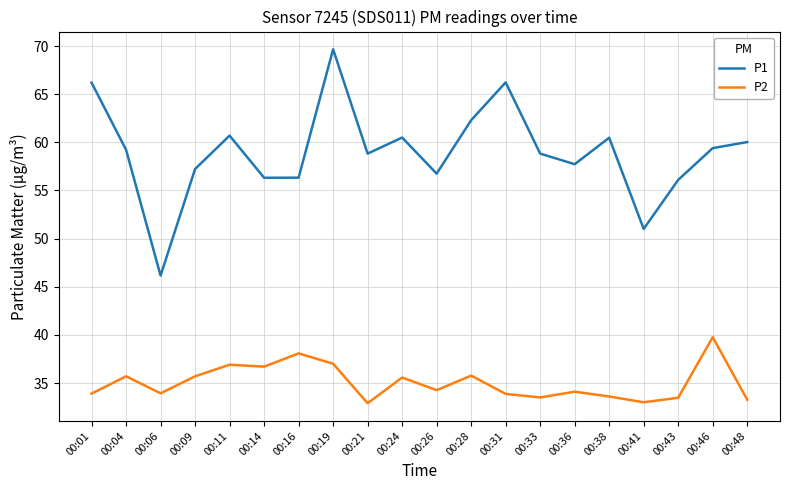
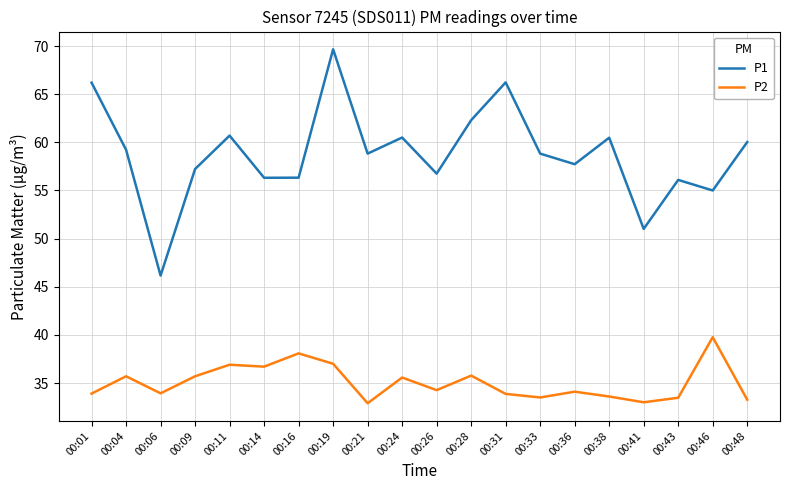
P1, 00:46: 59 -> 55
